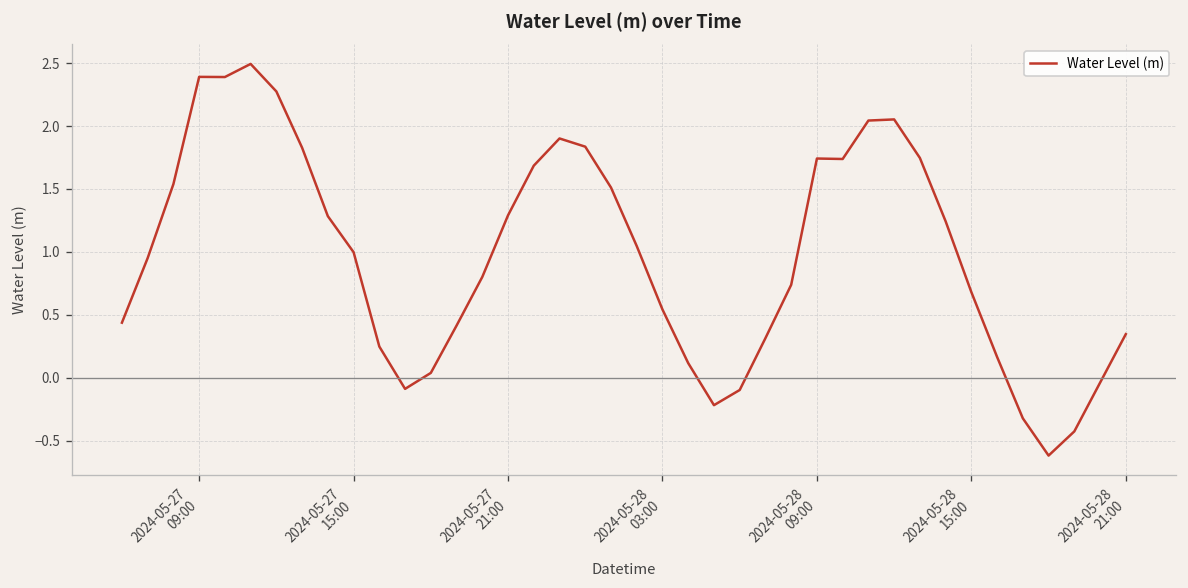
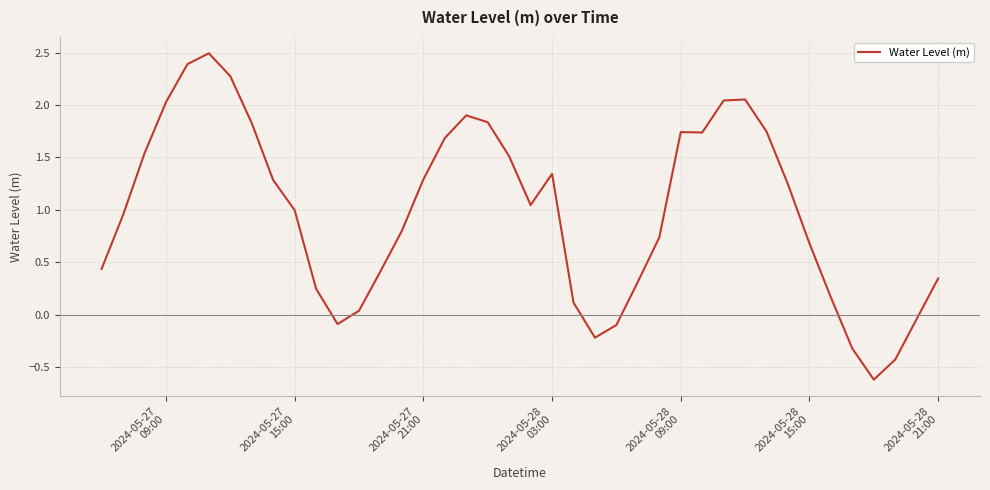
2024-05-27 09:00: 2.39 -> 2.03
2024-05-28 03:00: 0.54 -> 1.34
